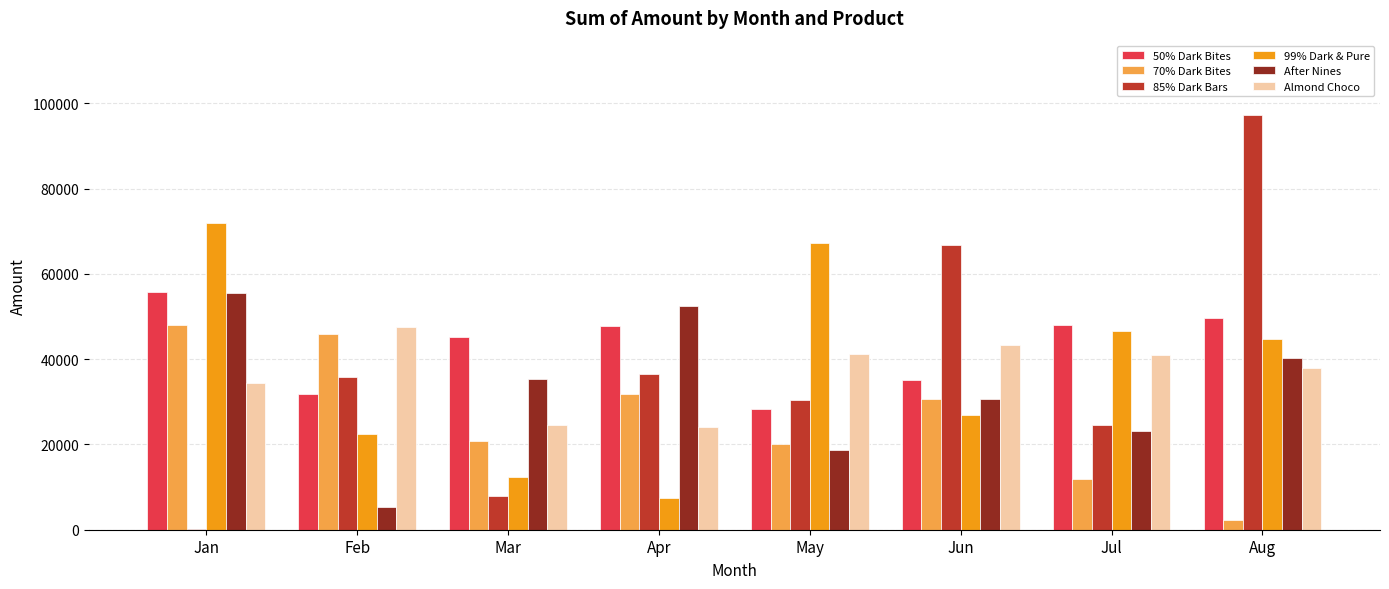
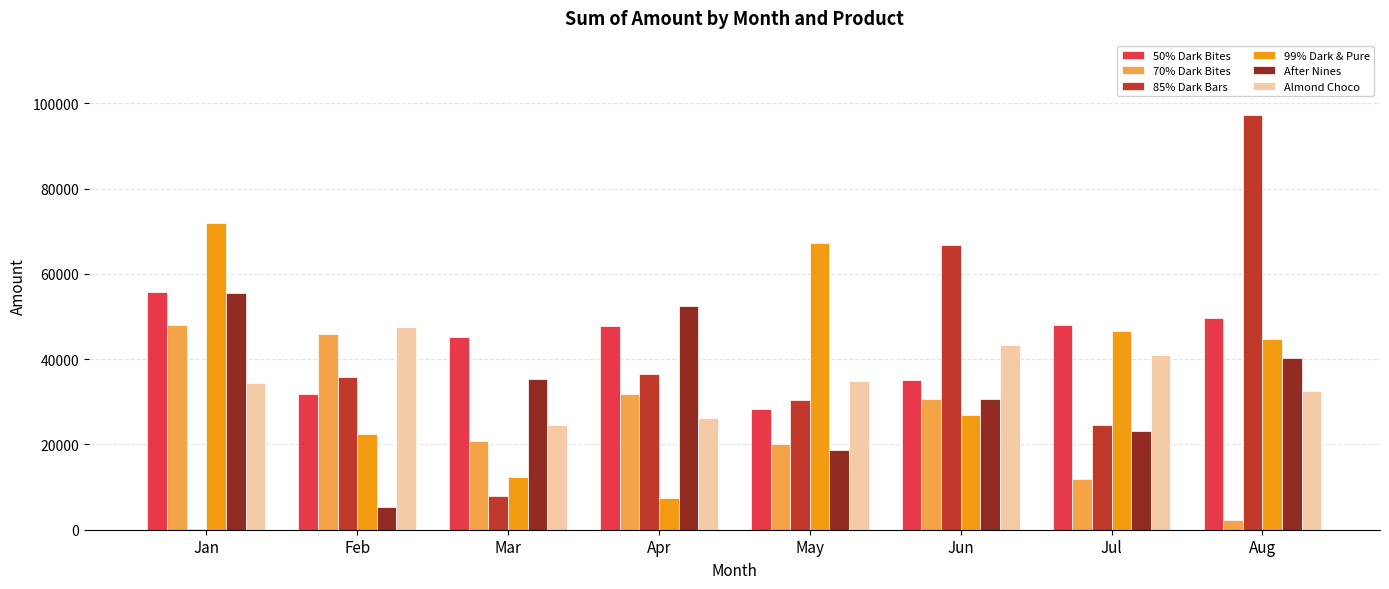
Almond Choco, Apr: 24000 -> 26000
Almond Choco, May: 41000 -> 35000
Almond Choco, Aug: 38000 -> 33000
